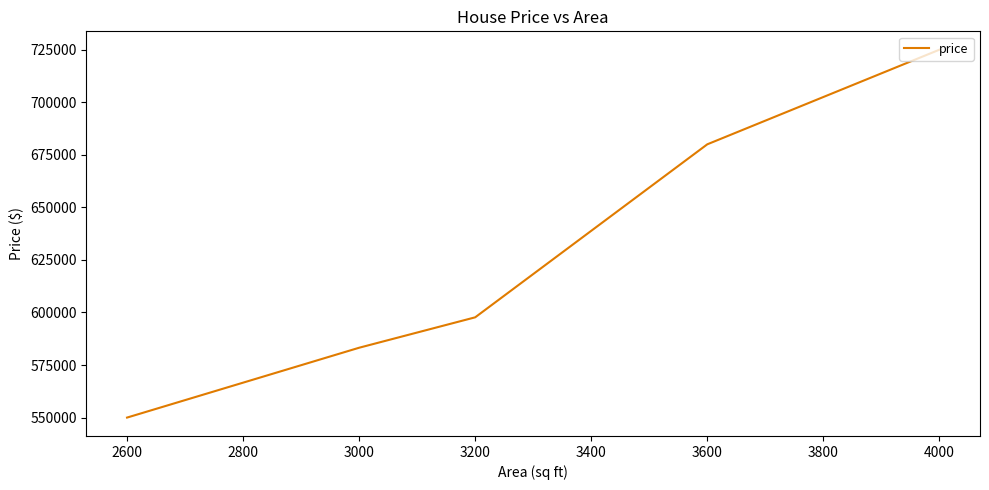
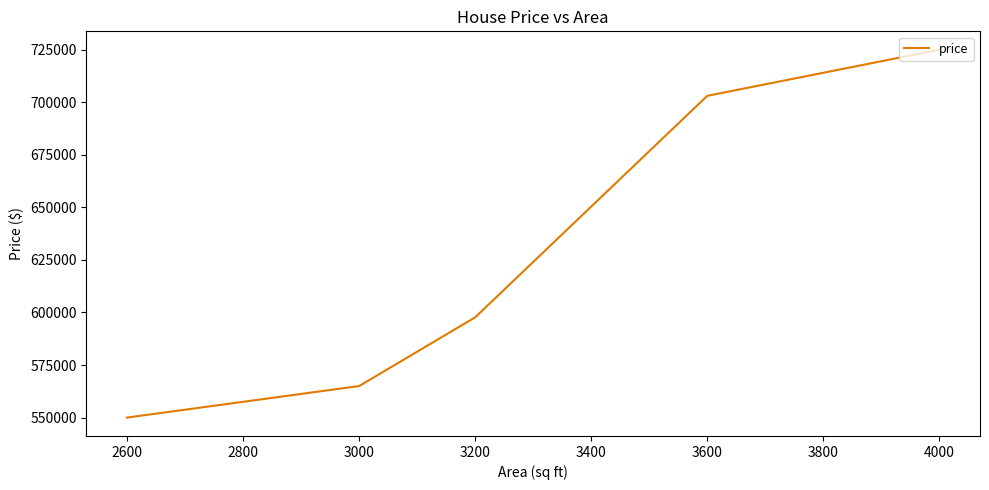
3000: 583000 -> 565000
3600: 680000 -> 703000
